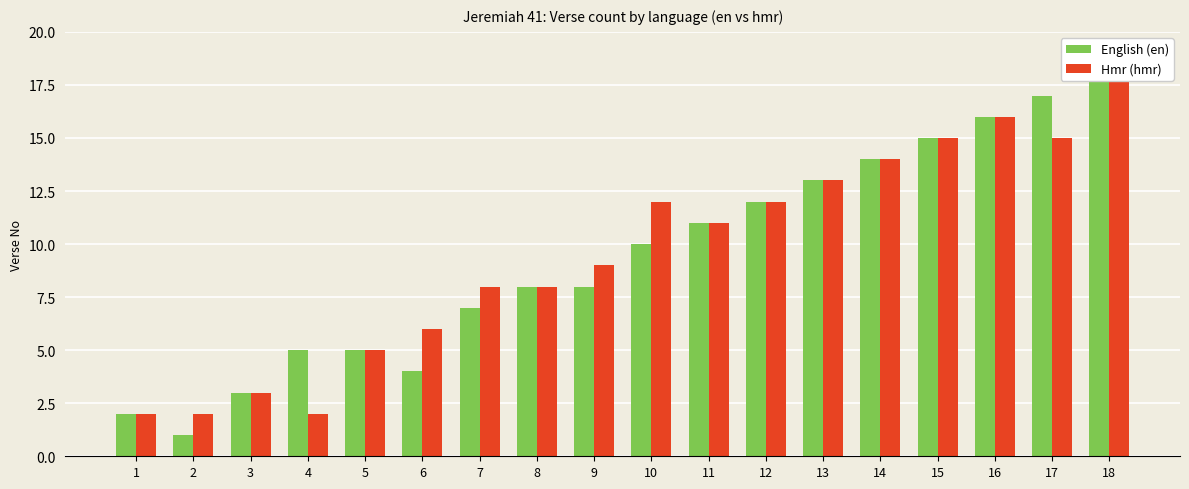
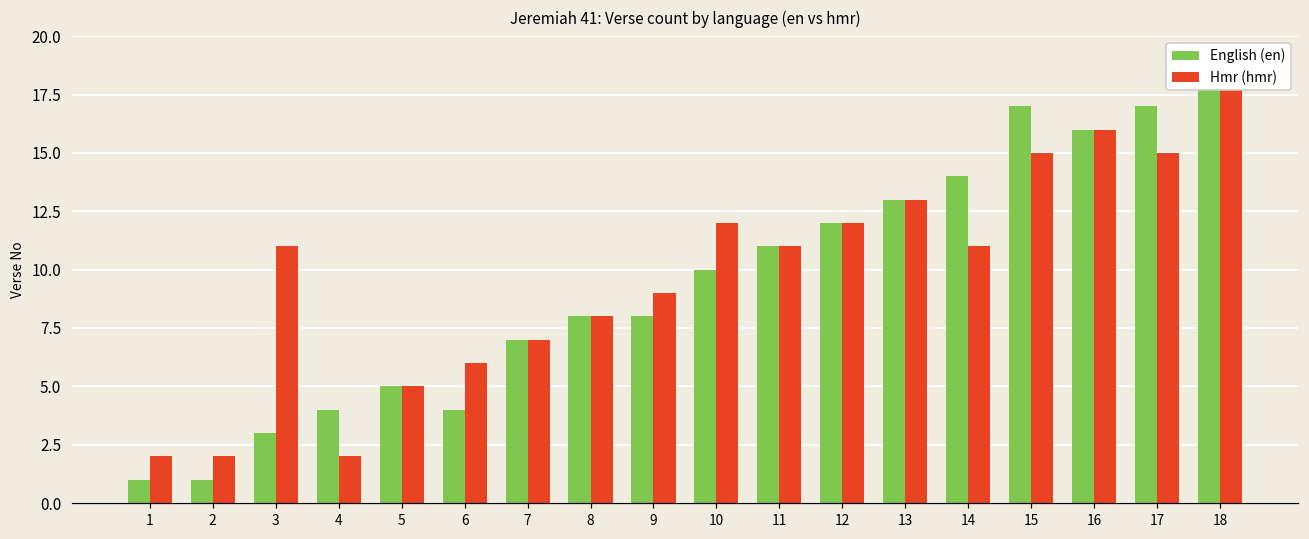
English (en), 1: 2 -> 1
Hmr (hmr), 3: 3 -> 11
English (en), 4: 5 -> 4
Hmr (hmr), 7: 8 -> 7
Hmr (hmr), 14: 14 -> 11
English (en), 15: 15 -> 17
